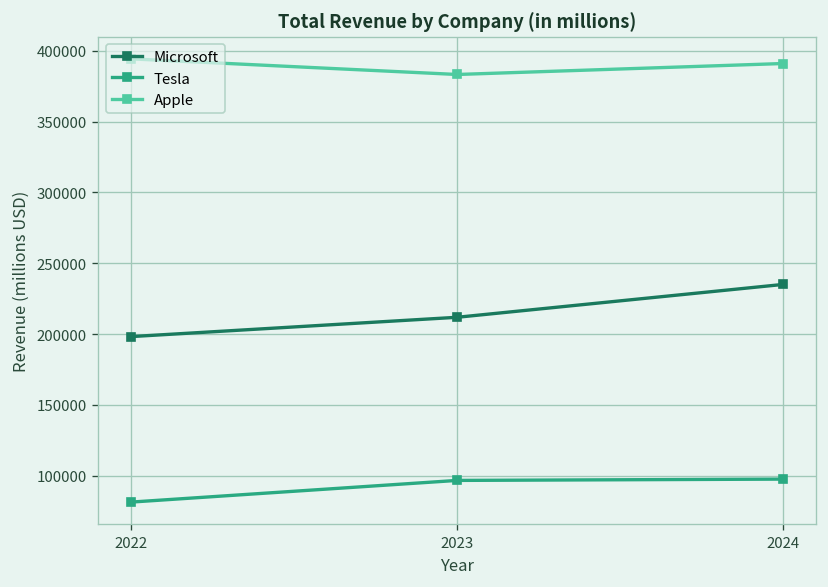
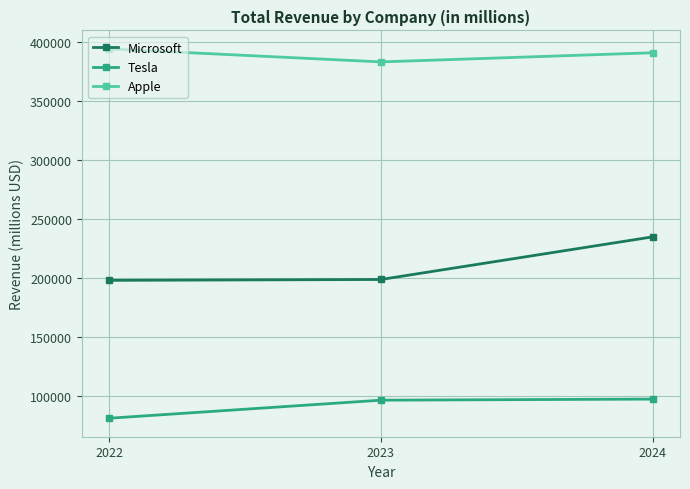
Microsoft, 2023: 212000 -> 199000
